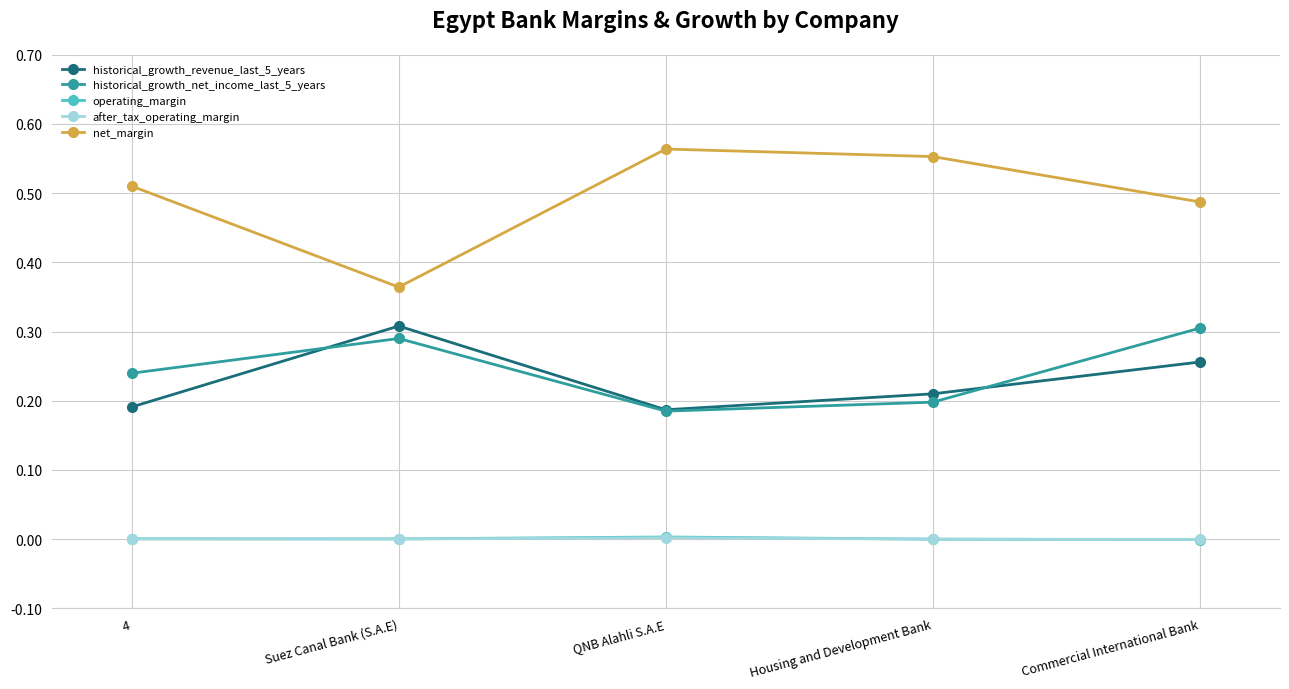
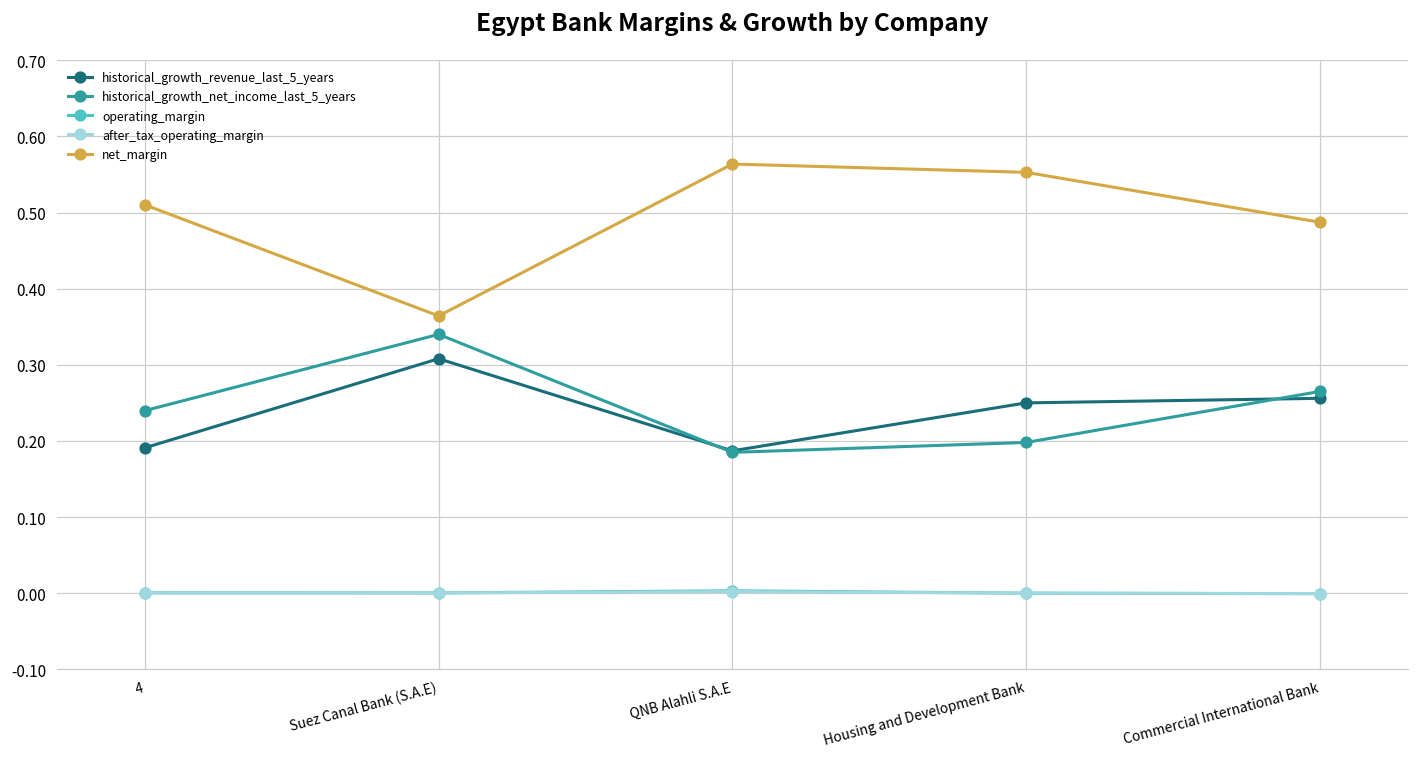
historical_growth_net_income_last_5_years, Suez Canal Bank (S.A.E): 0.29 -> 0.34
historical_growth_revenue_last_5_years, Housing and Development Bank: 0.21 -> 0.25
historical_growth_net_income_last_5_years, Commercial International Bank: 0.31 -> 0.27
